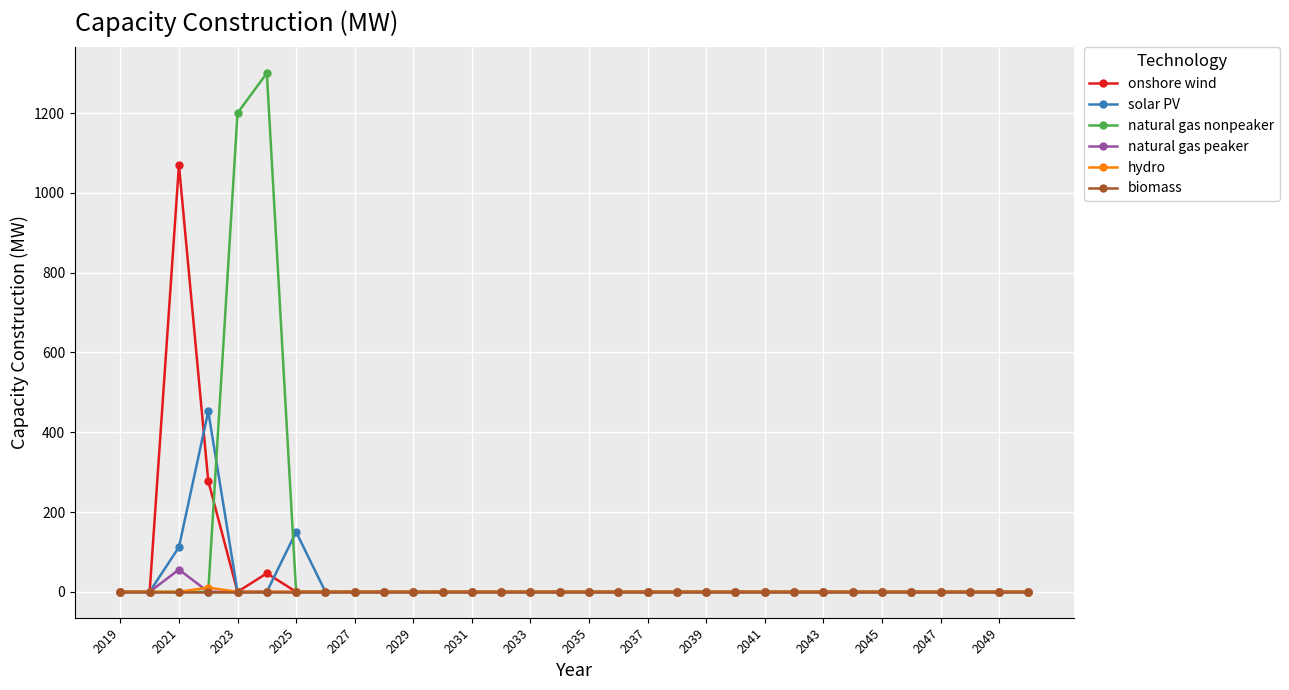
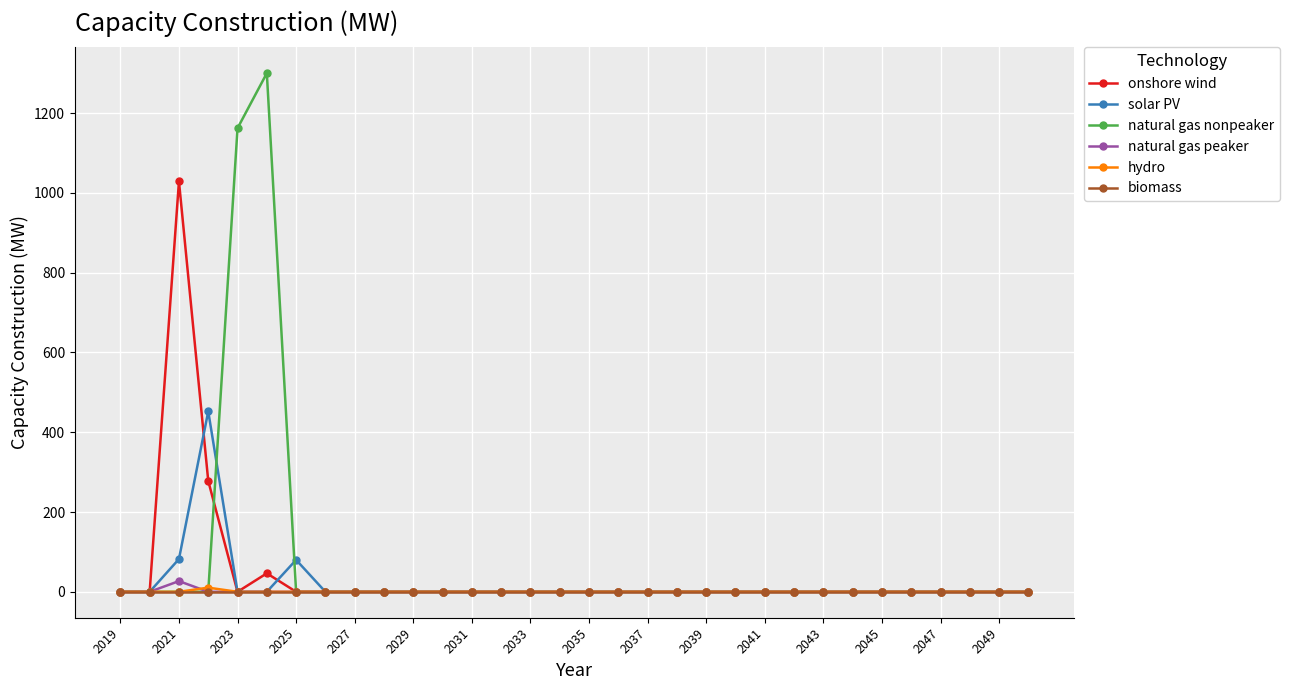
onshore wind, 2021: 1070 -> 1030
solar PV, 2021: 110 -> 80
natural gas peaker, 2021: 60 -> 30
natural gas nonpeaker, 2023: 1200 -> 1160
solar PV, 2025: 150 -> 80
